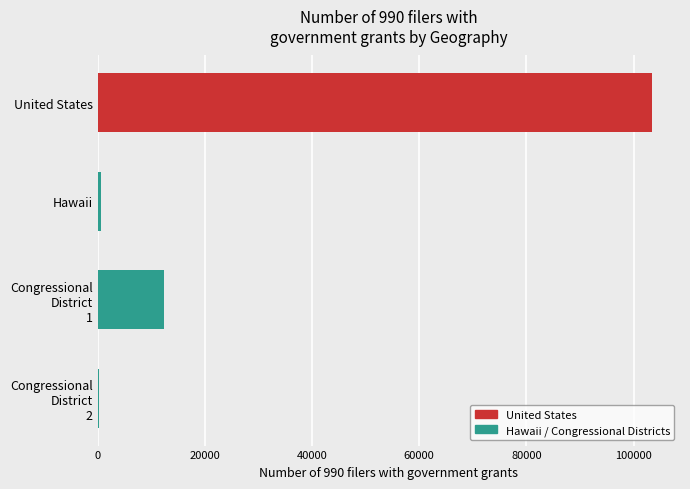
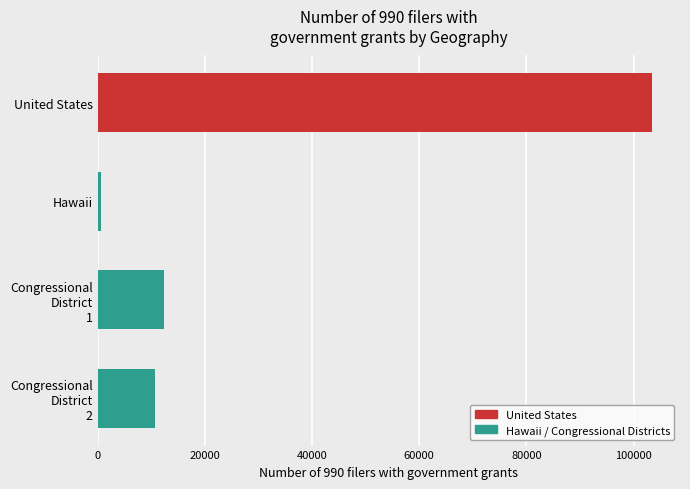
Congressional District 2: 0 -> 11000
